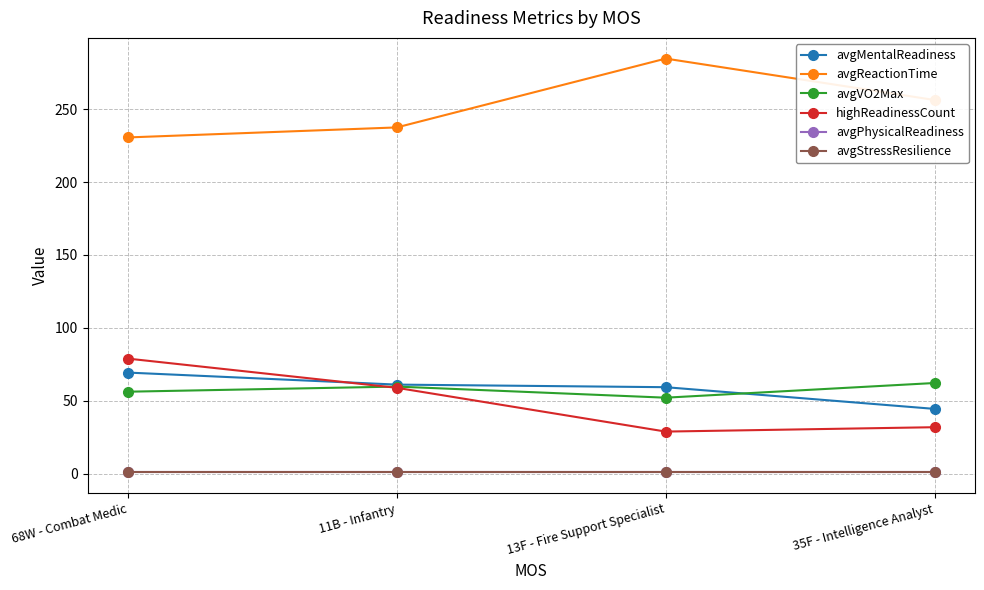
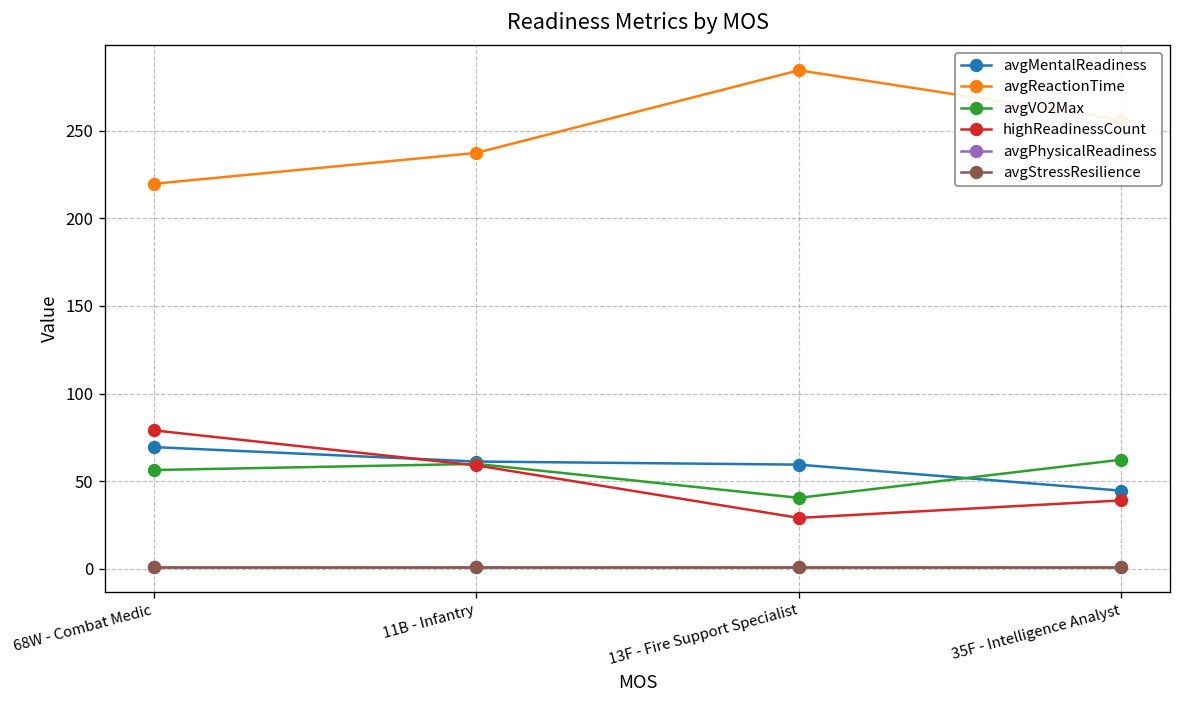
avgReactionTime, 68W - Combat Medic: 231 -> 220
avgVO2Max, 13F - Fire Support Specialist: 52 -> 40
highReadinessCount, 35F - Intelligence Analyst: 32 -> 39
